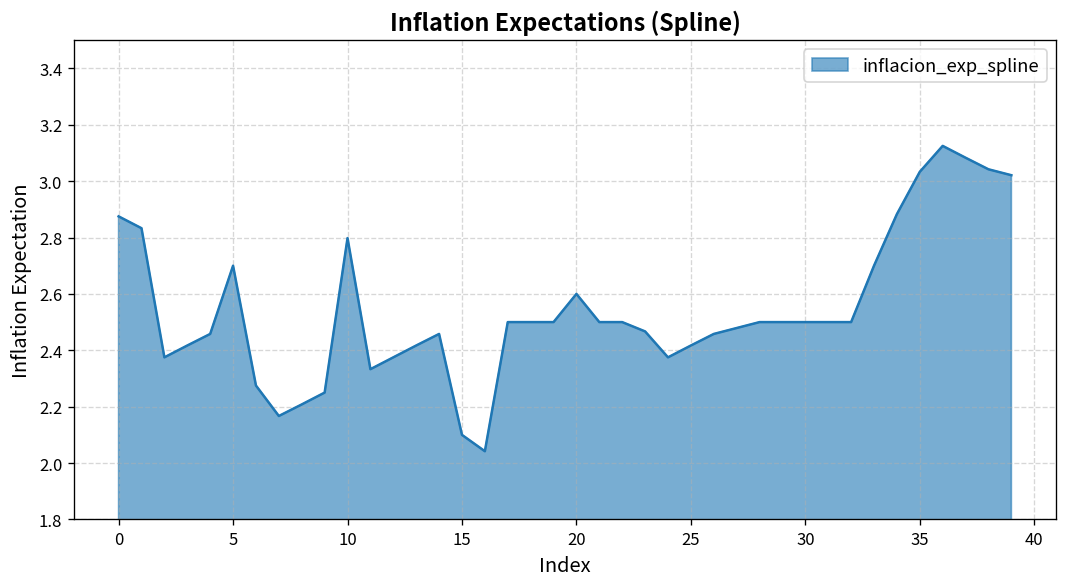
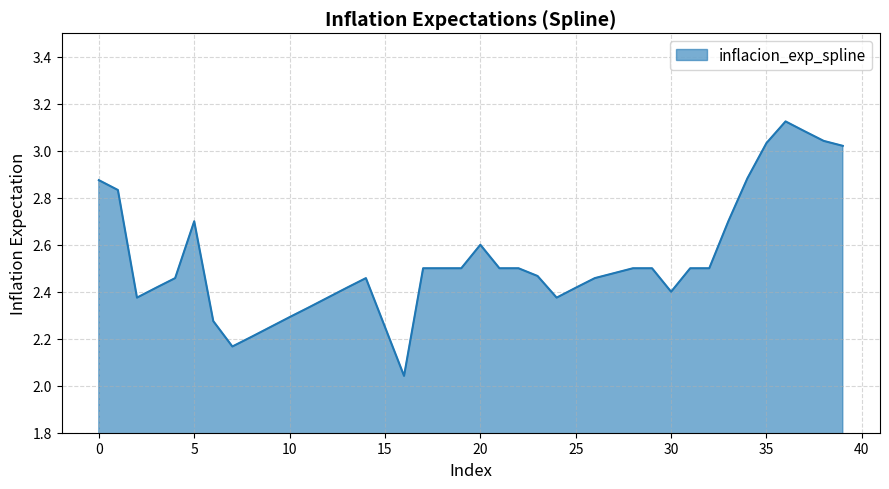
10: 2.80 -> 2.29
15: 2.10 -> 2.25
30: 2.5 -> 2.4
